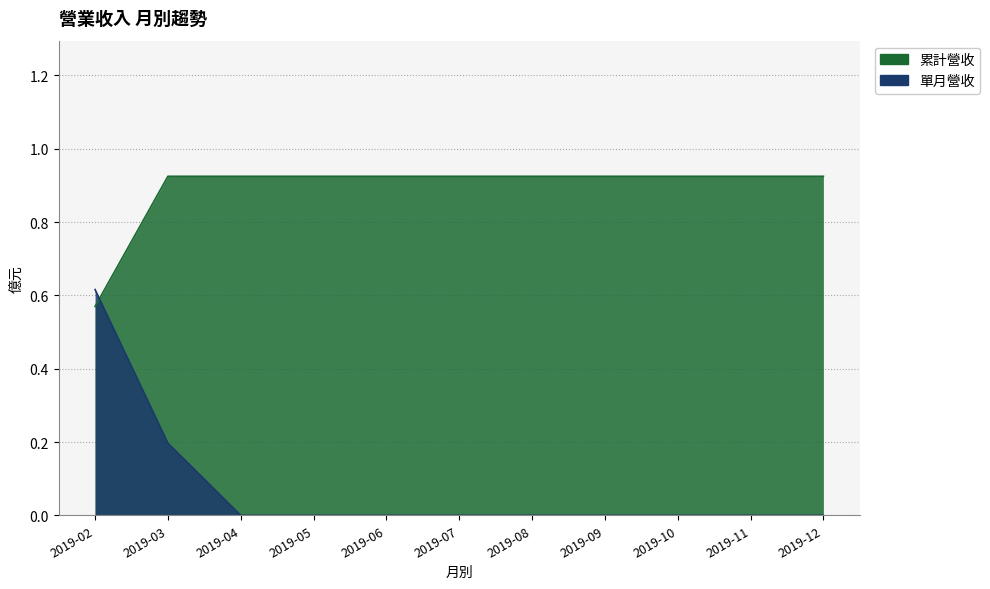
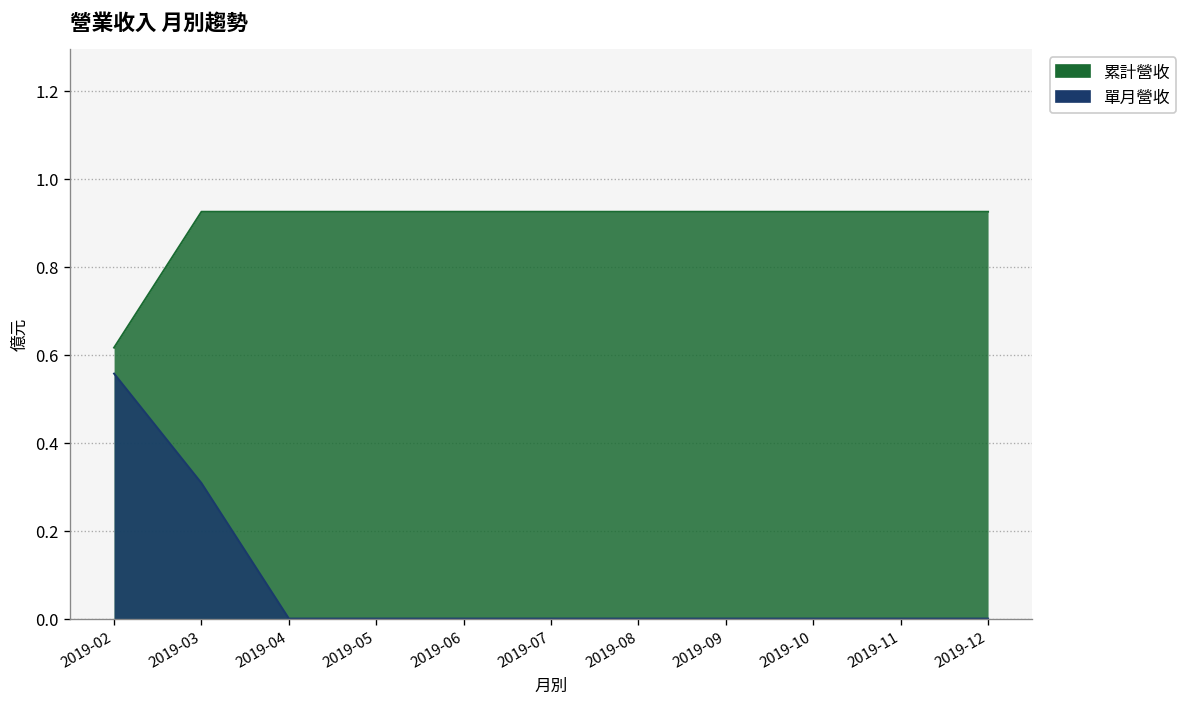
累計營收, 2019-02: 0.57 -> 0.62
單月營收, 2019-02: 0.62 -> 0.56
單月營收, 2019-03: 0.20 -> 0.31
